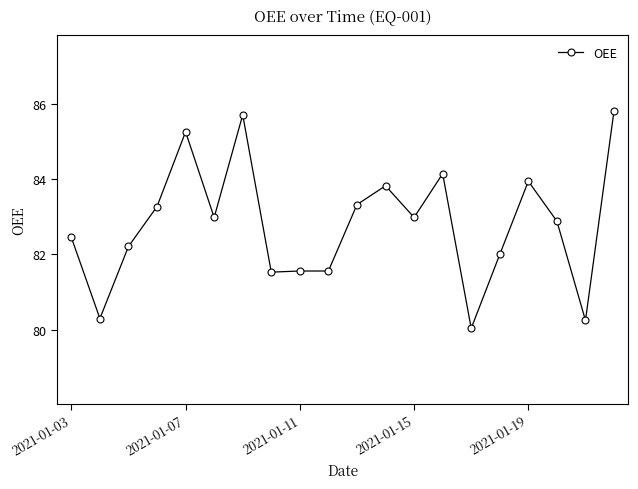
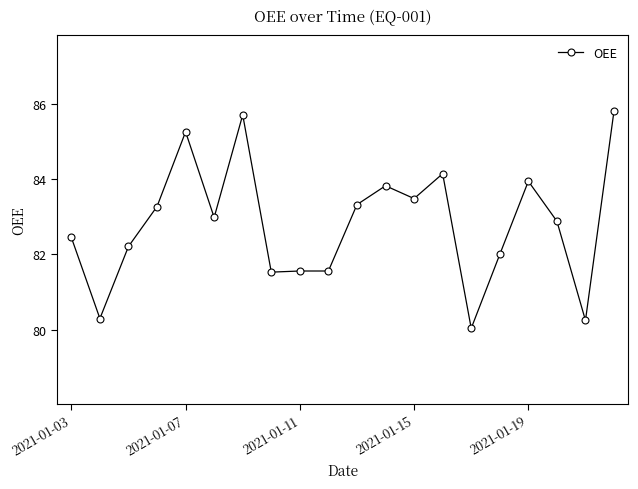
2021-01-15: 83.0 -> 83.5
